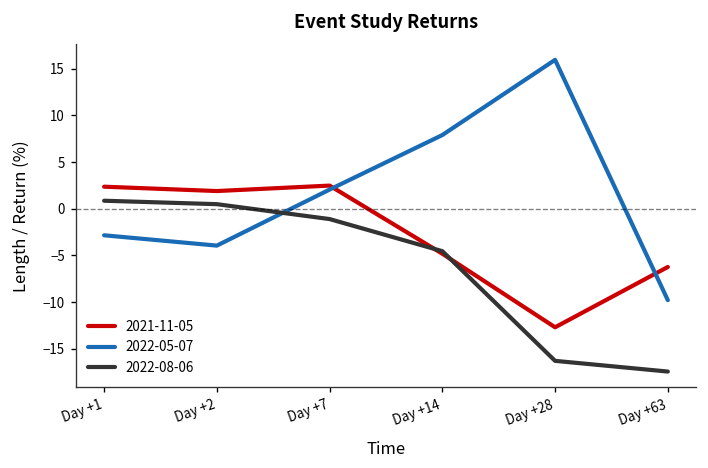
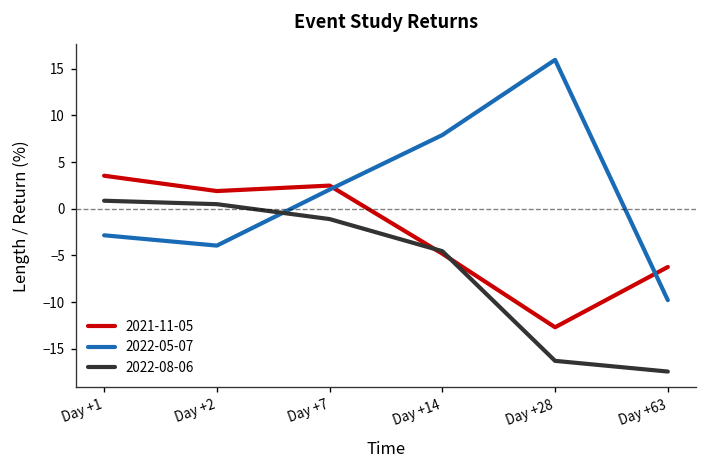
2021-11-05, Day +1: 2 -> 4
